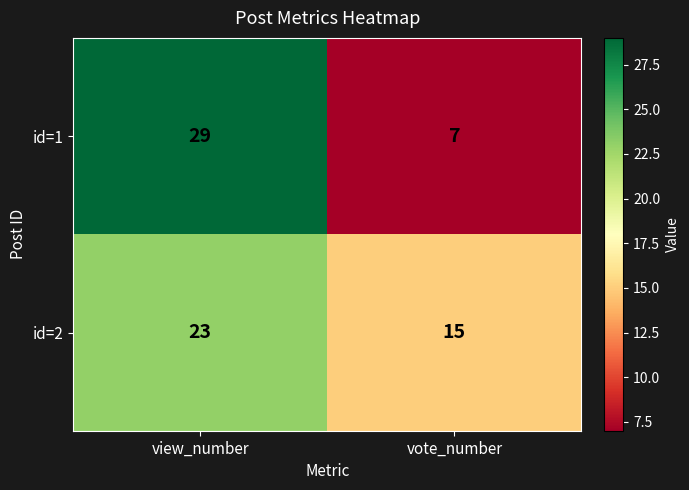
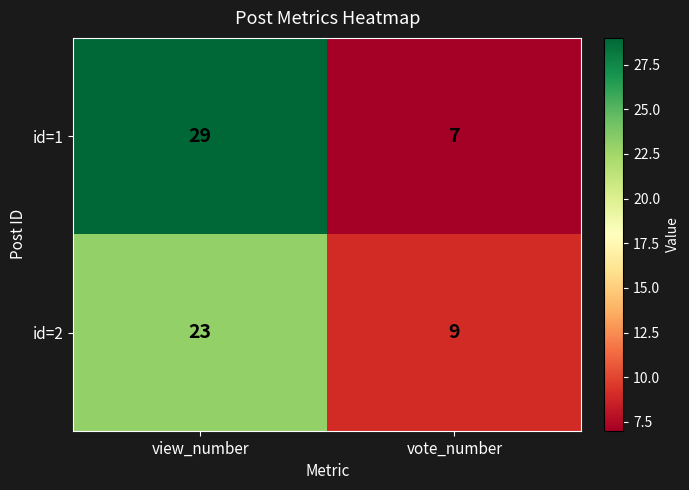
id=2, vote_number: 15 -> 9
